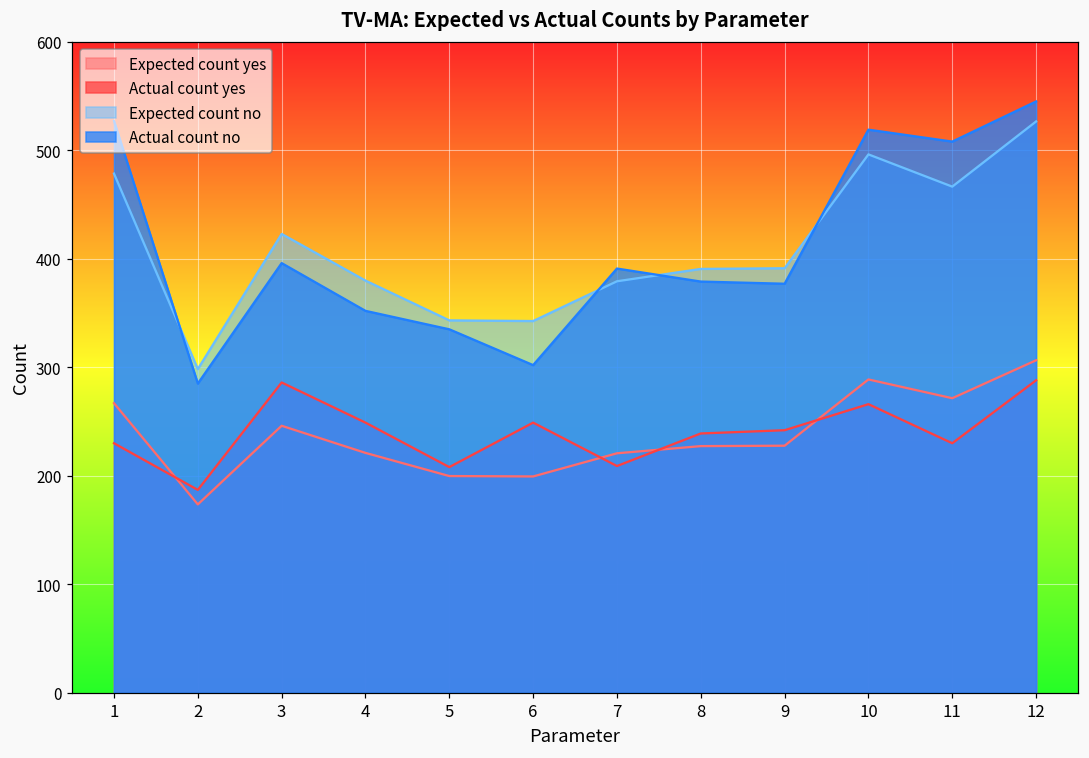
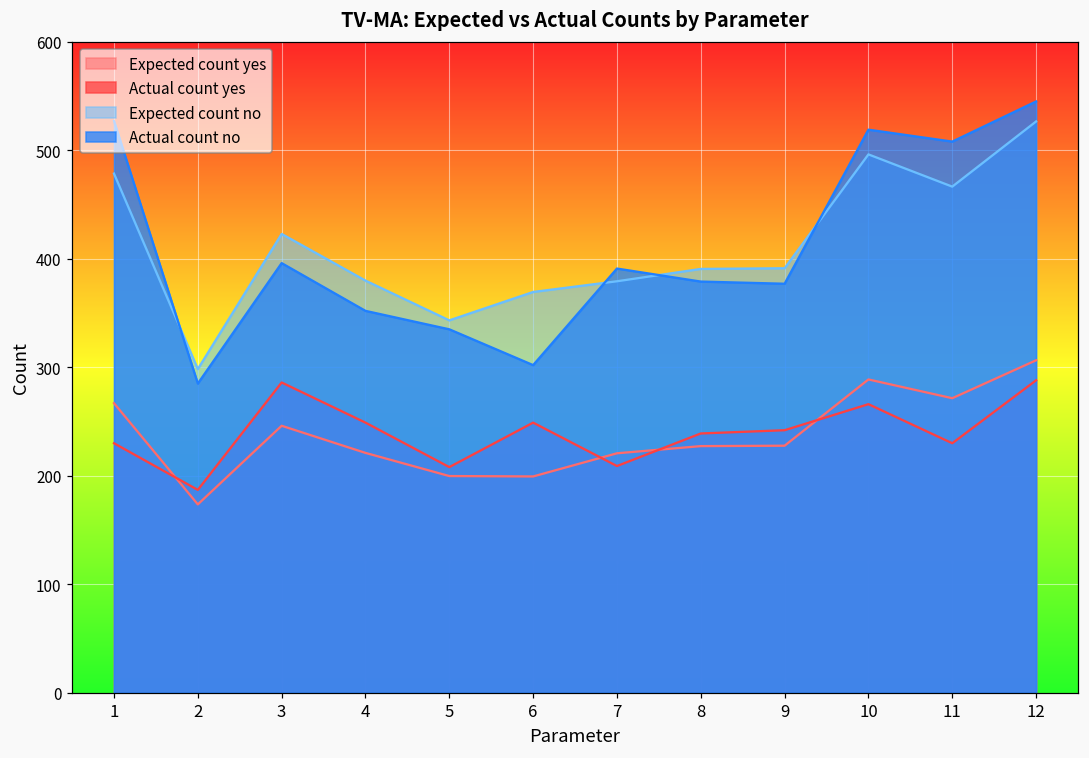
Expected count no, 6: 340 -> 370
